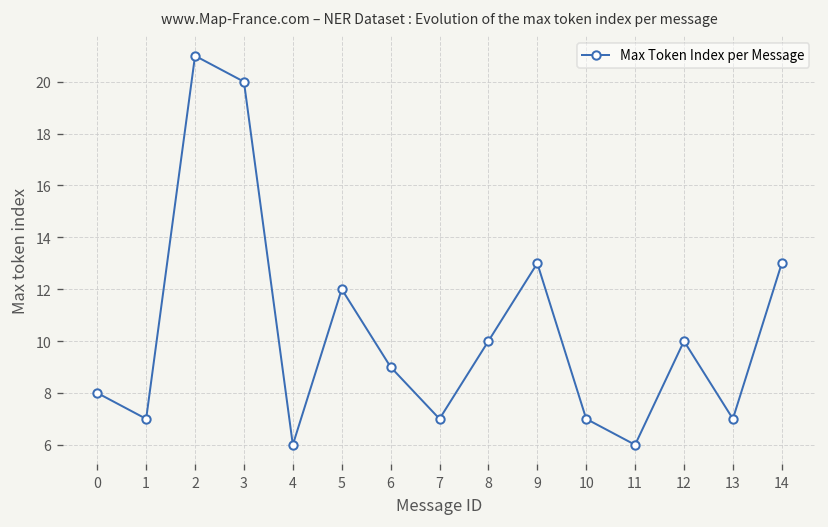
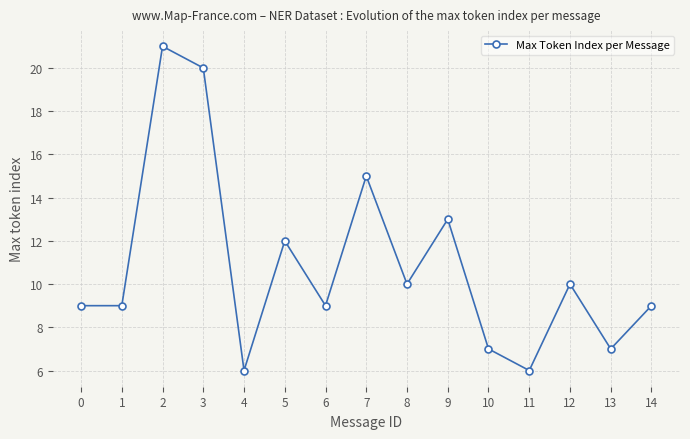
0: 8 -> 9
1: 7 -> 9
7: 7 -> 15
14: 13 -> 9
